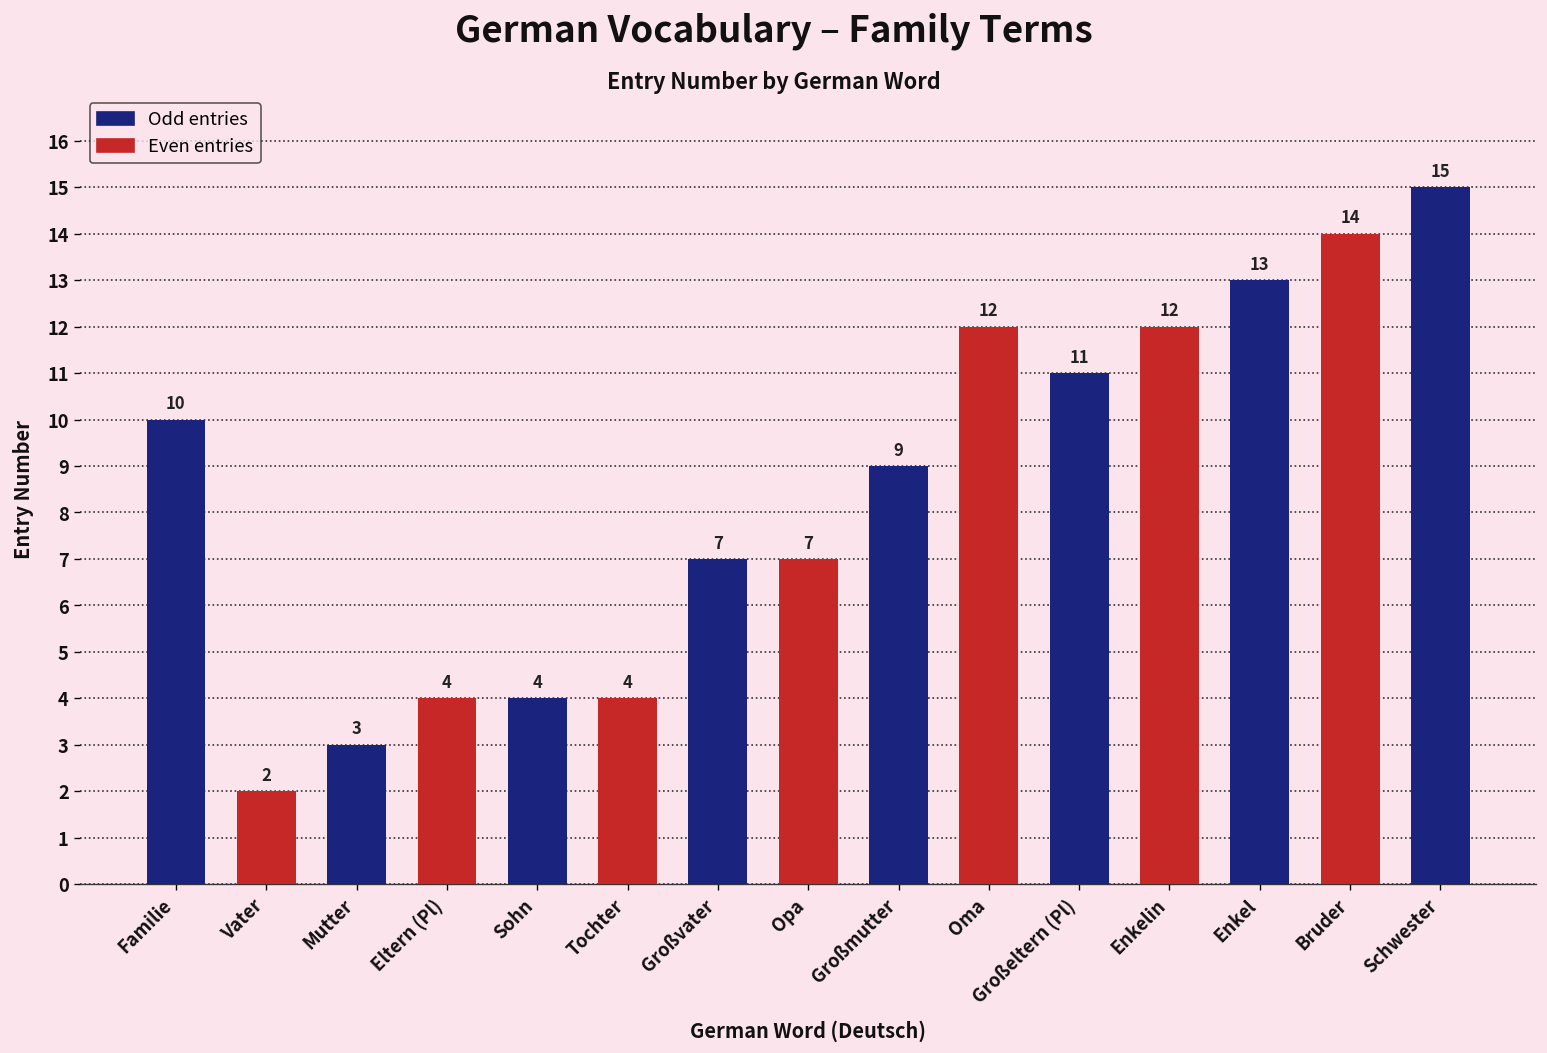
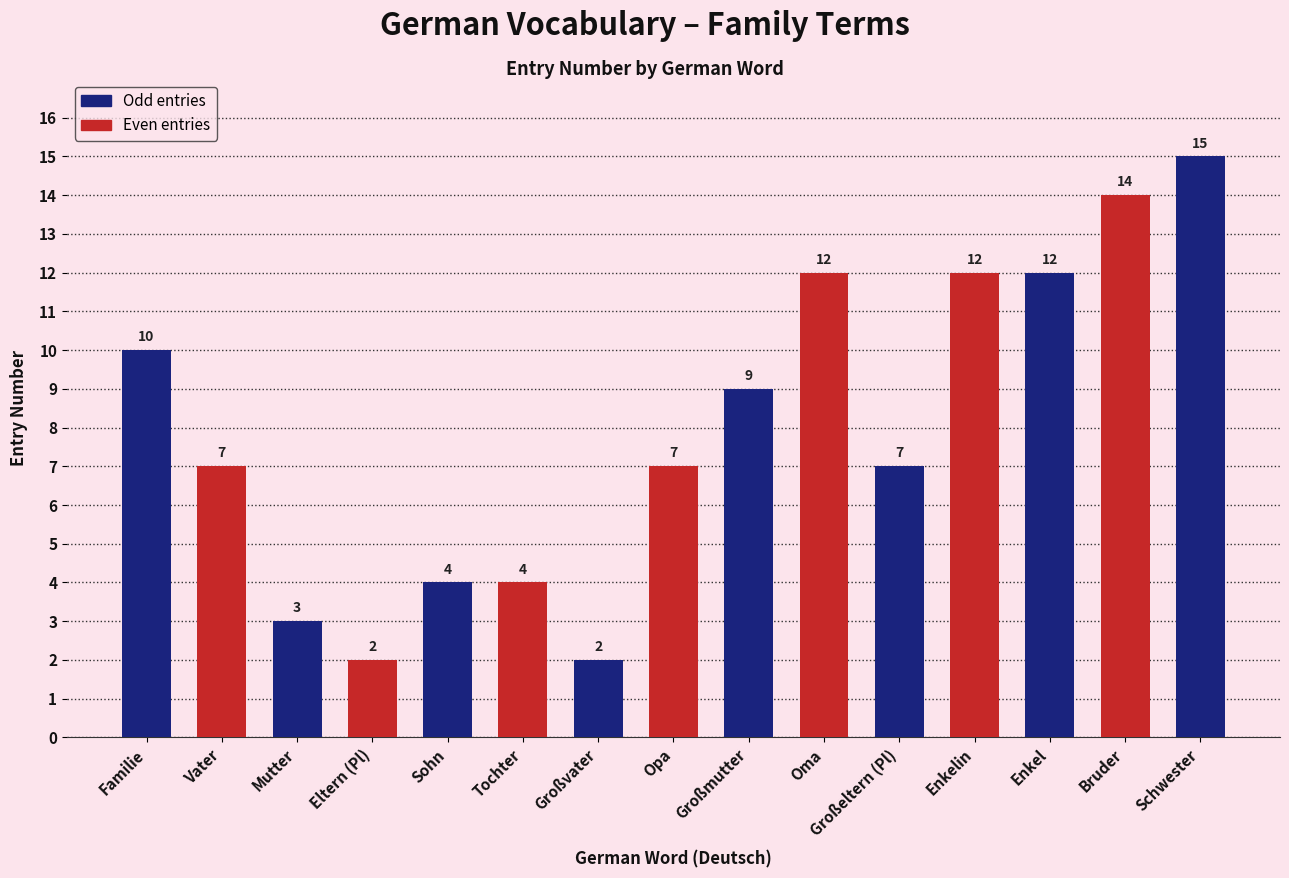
Vater: 2 -> 7
Eltern (Pl): 4 -> 2
Großvater: 7 -> 2
Großeltern (Pl): 11 -> 7
Enkel: 13 -> 12
